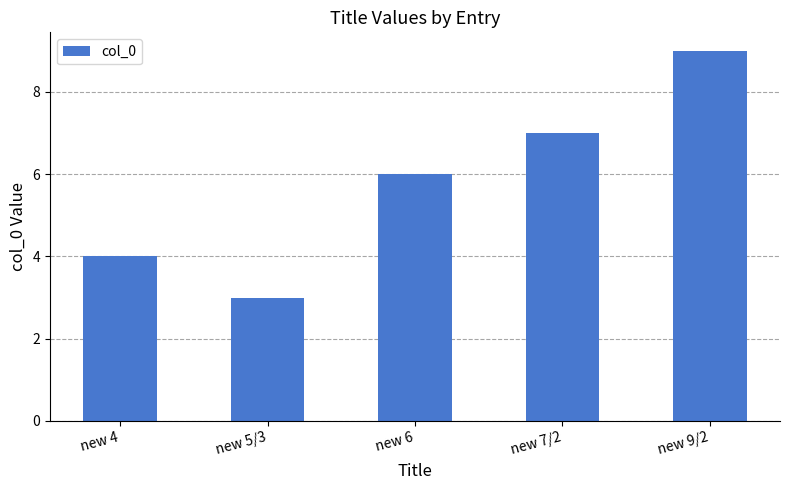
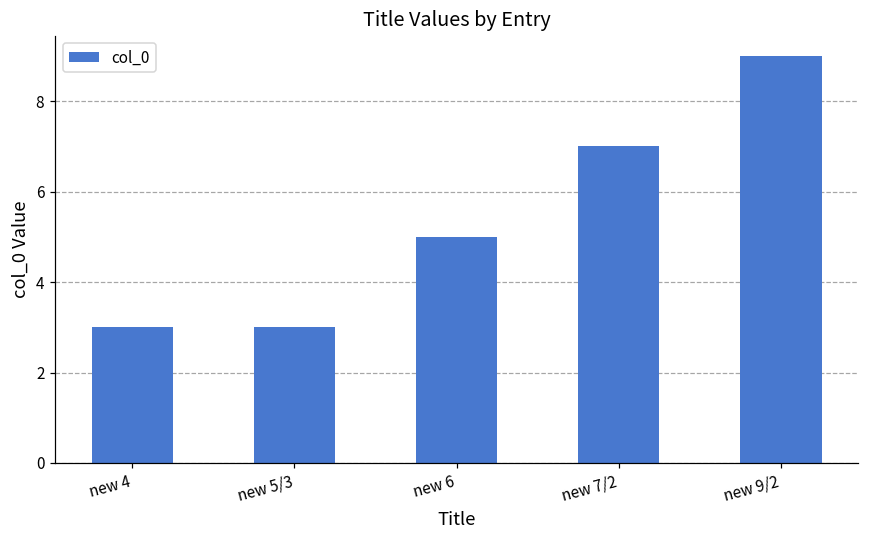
new 4: 4 -> 3
new 6: 6 -> 5
